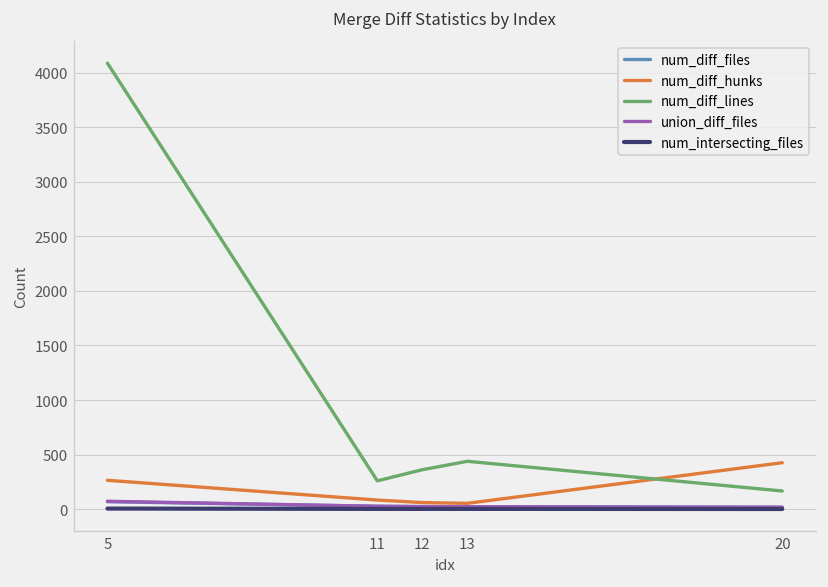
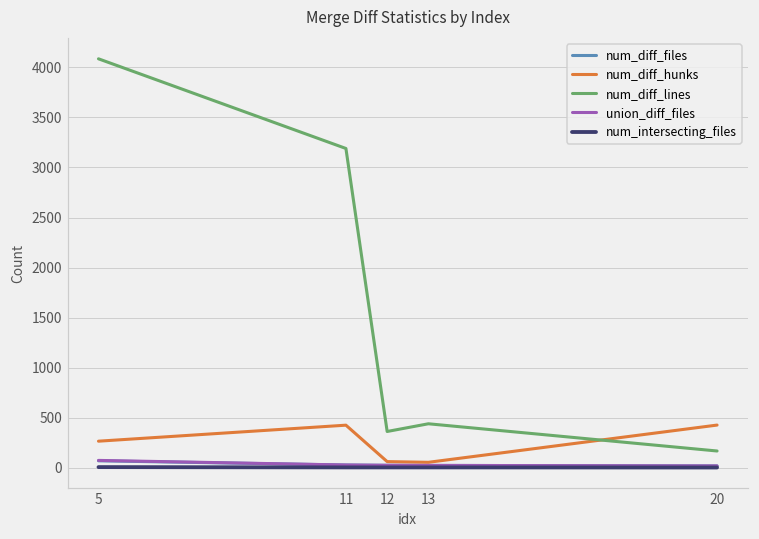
num_diff_hunks, 11: 100 -> 400
num_diff_lines, 11: 300 -> 3200
